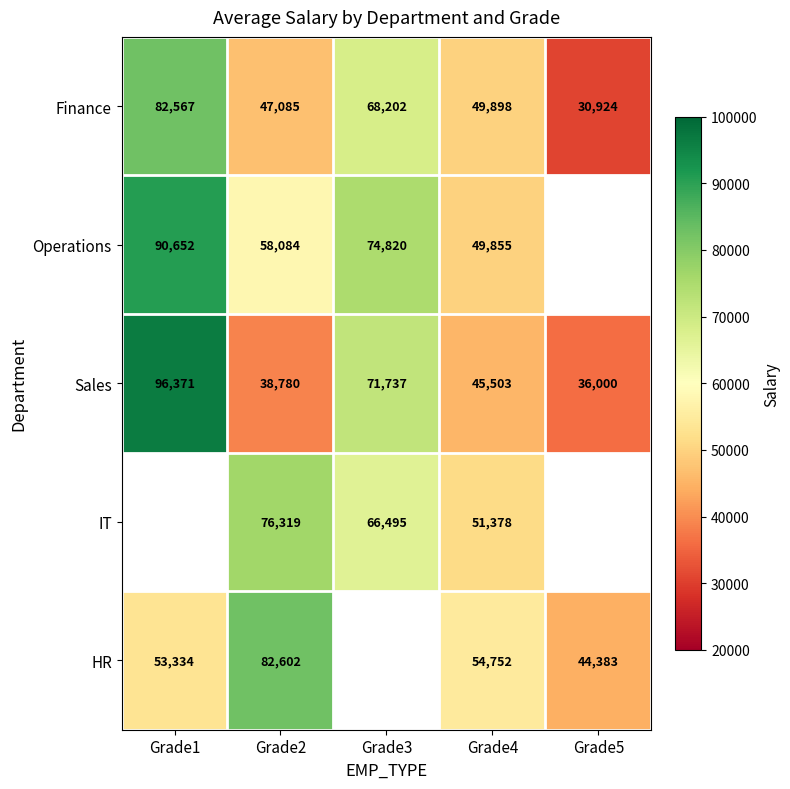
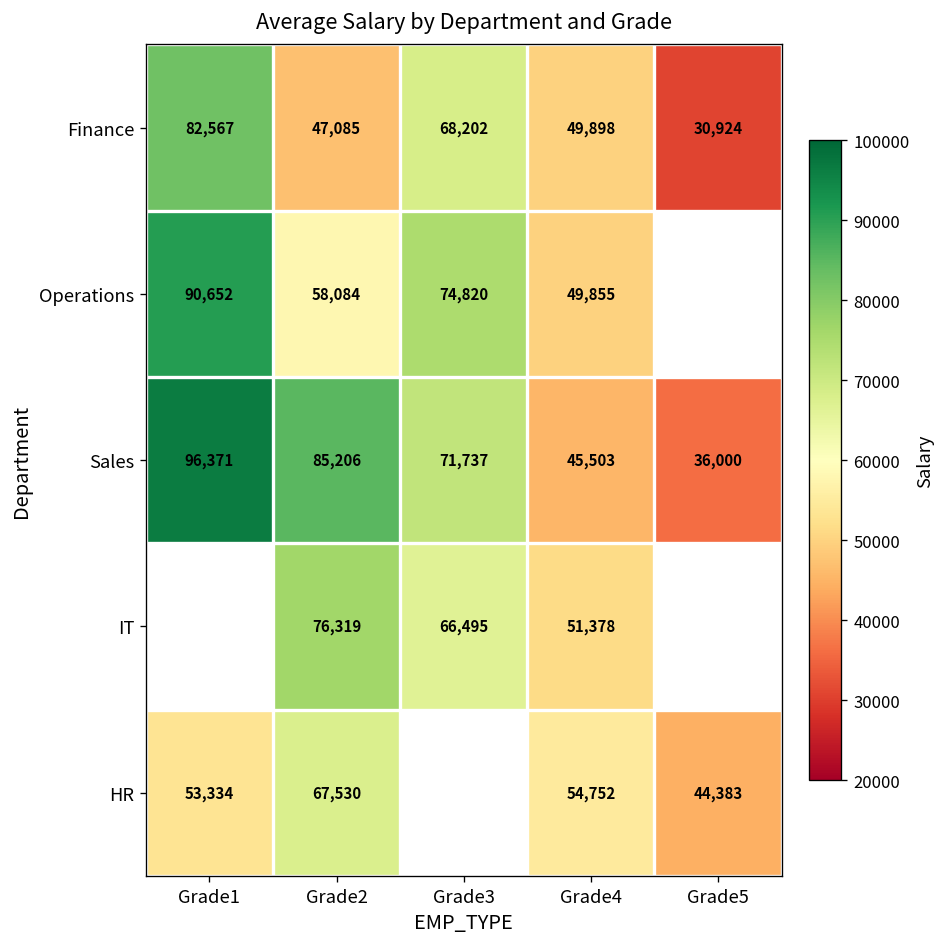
Sales, Grade2: 38,780 -> 85,206
HR, Grade2: 82,602 -> 67,530
